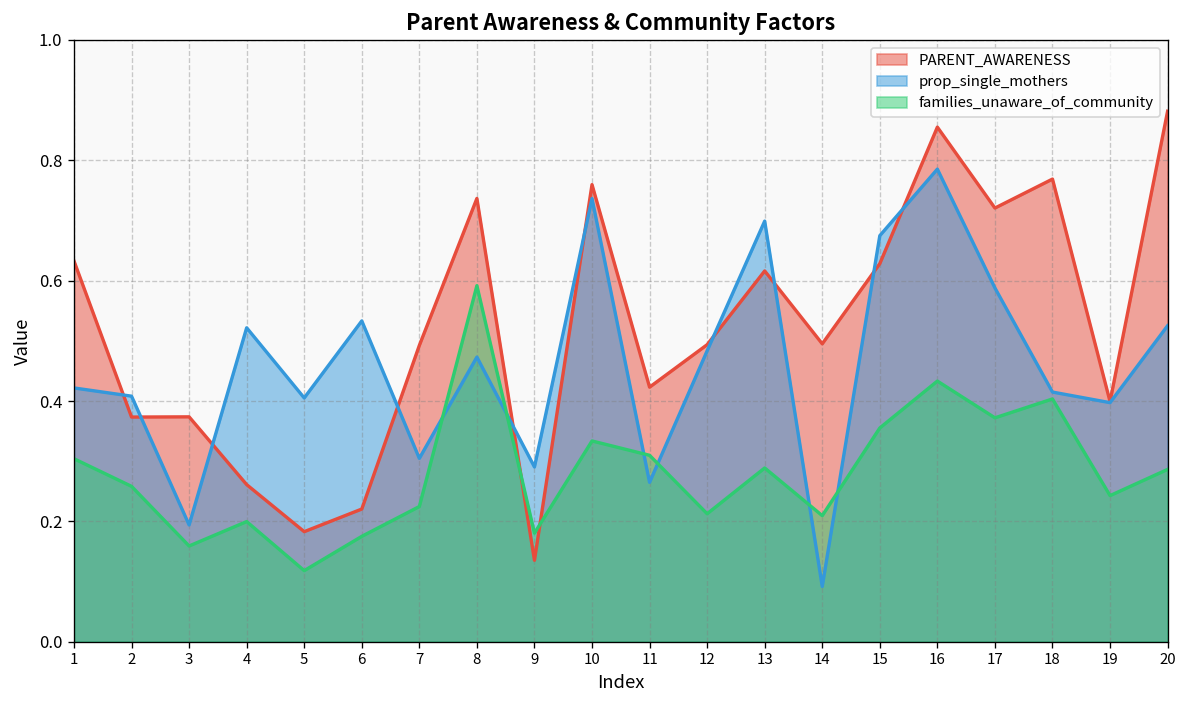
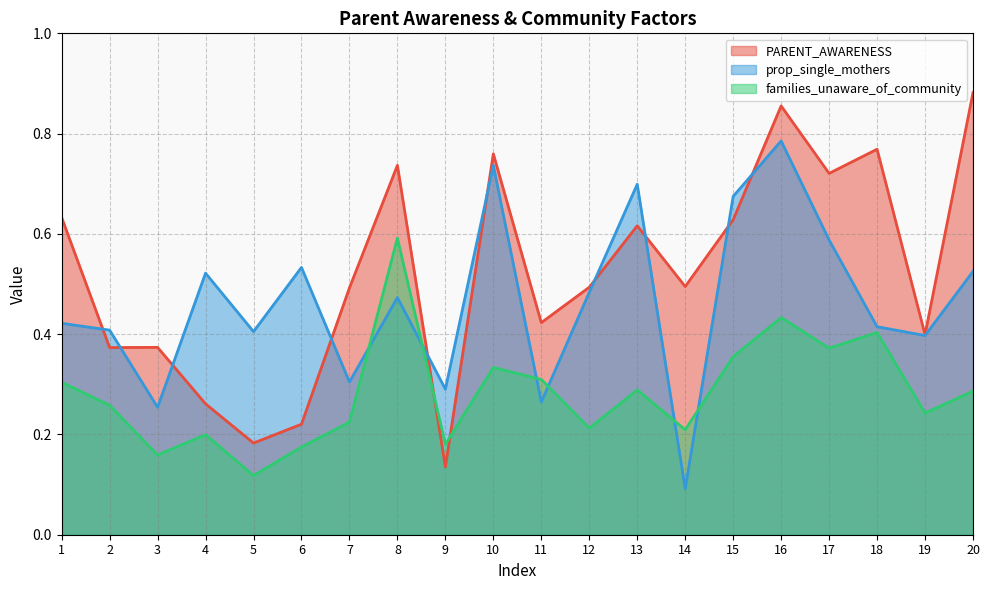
prop_single_mothers, 3: 0.19 -> 0.25
